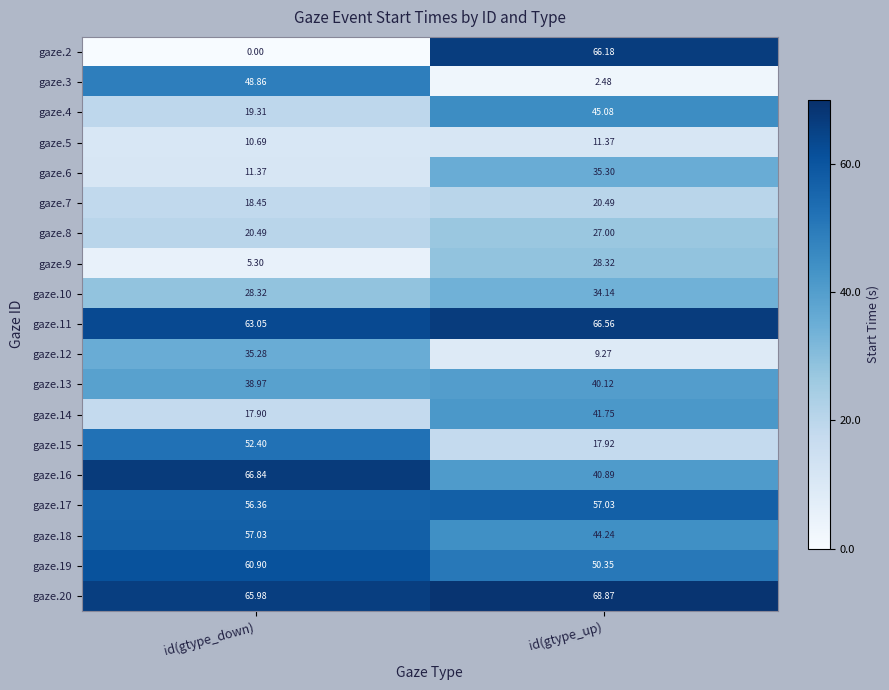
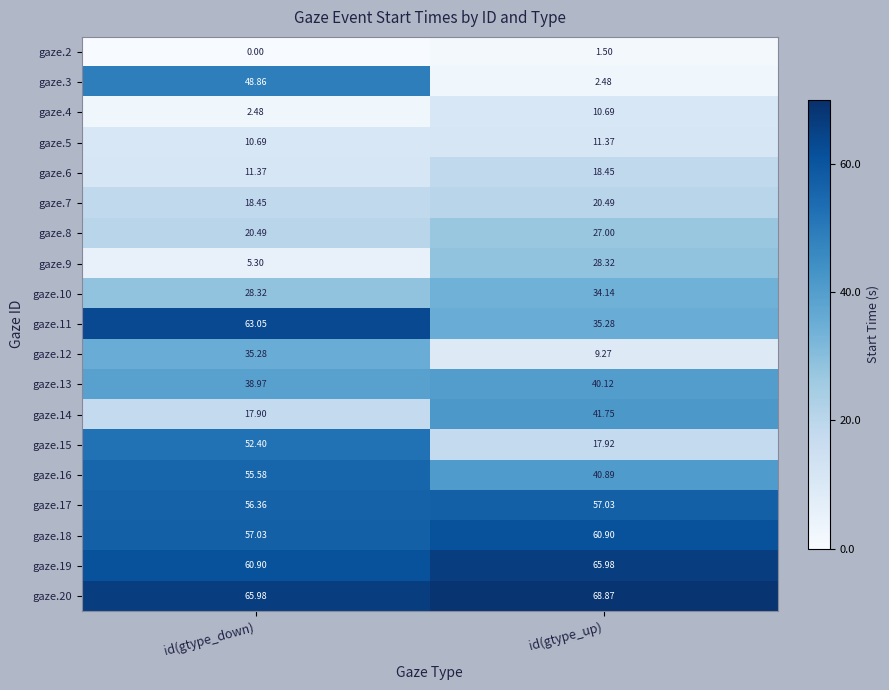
gaze.2, id(gtype_up): 66.18 -> 1.50
gaze.4, id(gtype_down): 19.31 -> 2.48
gaze.4, id(gtype_up): 45.08 -> 10.69
gaze.6, id(gtype_up): 35.30 -> 18.45
gaze.11, id(gtype_up): 66.56 -> 35.28
gaze.16, id(gtype_down): 66.84 -> 55.58
gaze.18, id(gtype_up): 44.24 -> 60.90
gaze.19, id(gtype_up): 50.35 -> 65.98
